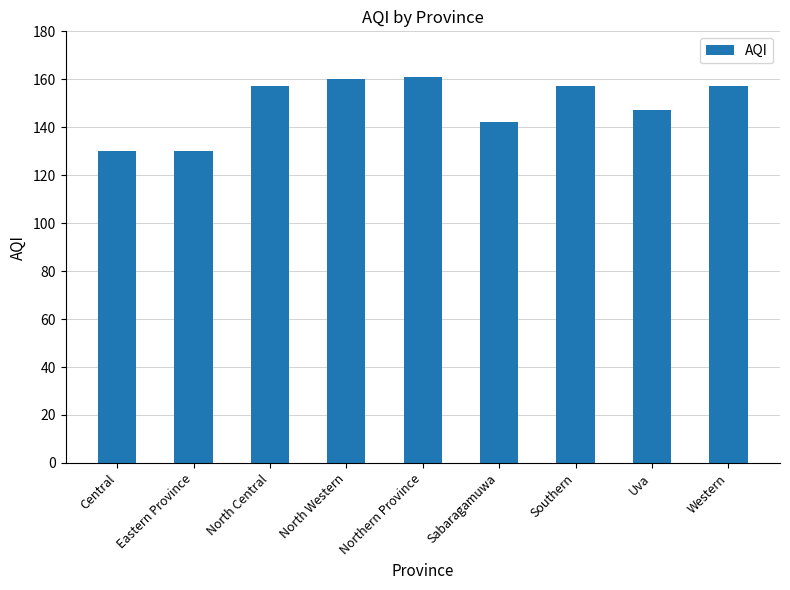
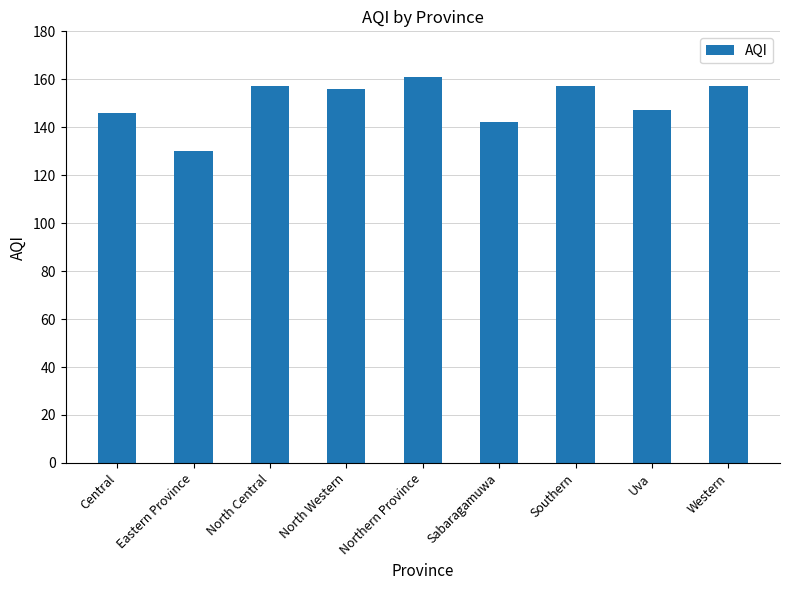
Central: 130 -> 146
North Western: 160 -> 156
